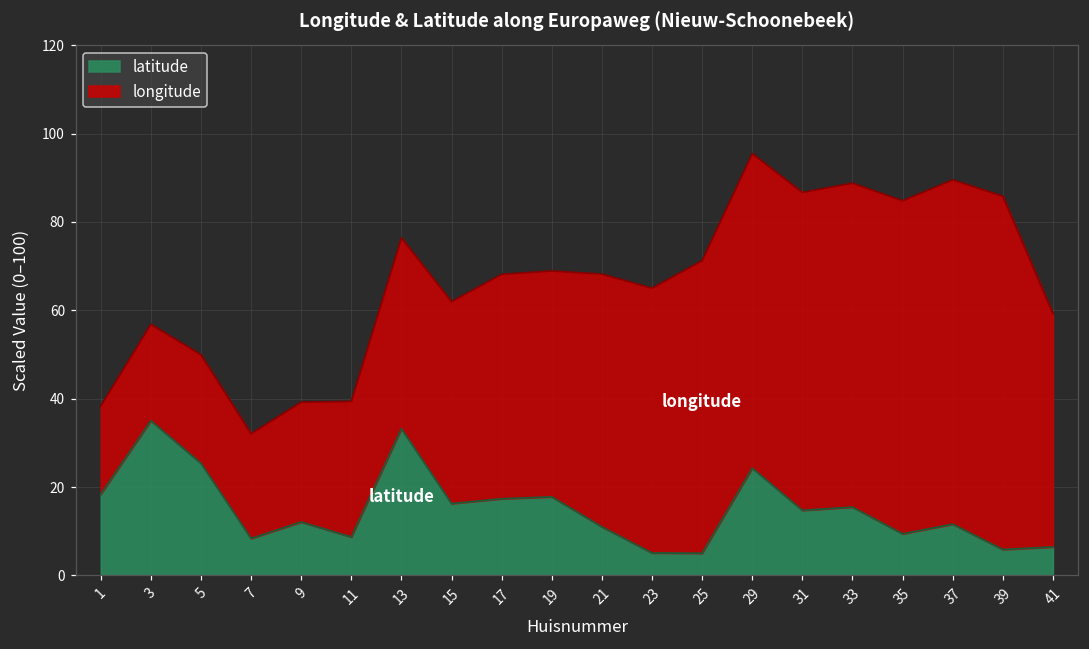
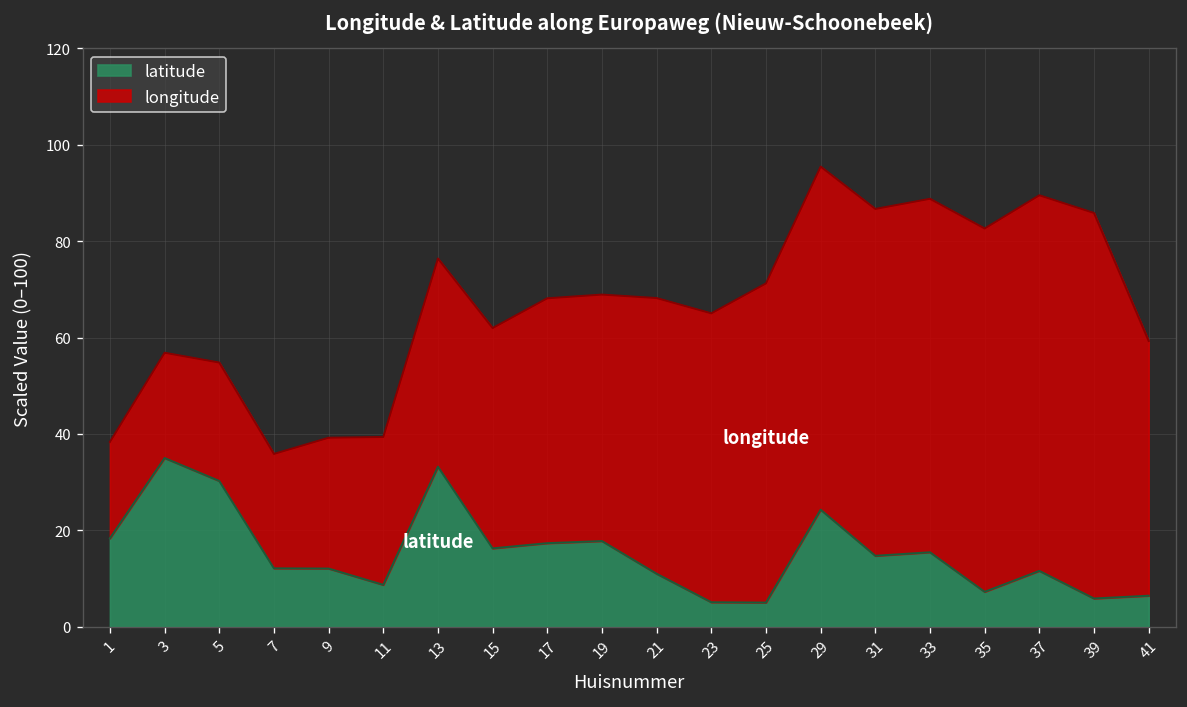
latitude, 5: 25 -> 30
latitude, 7: 8 -> 12
latitude, 35: 9 -> 7
